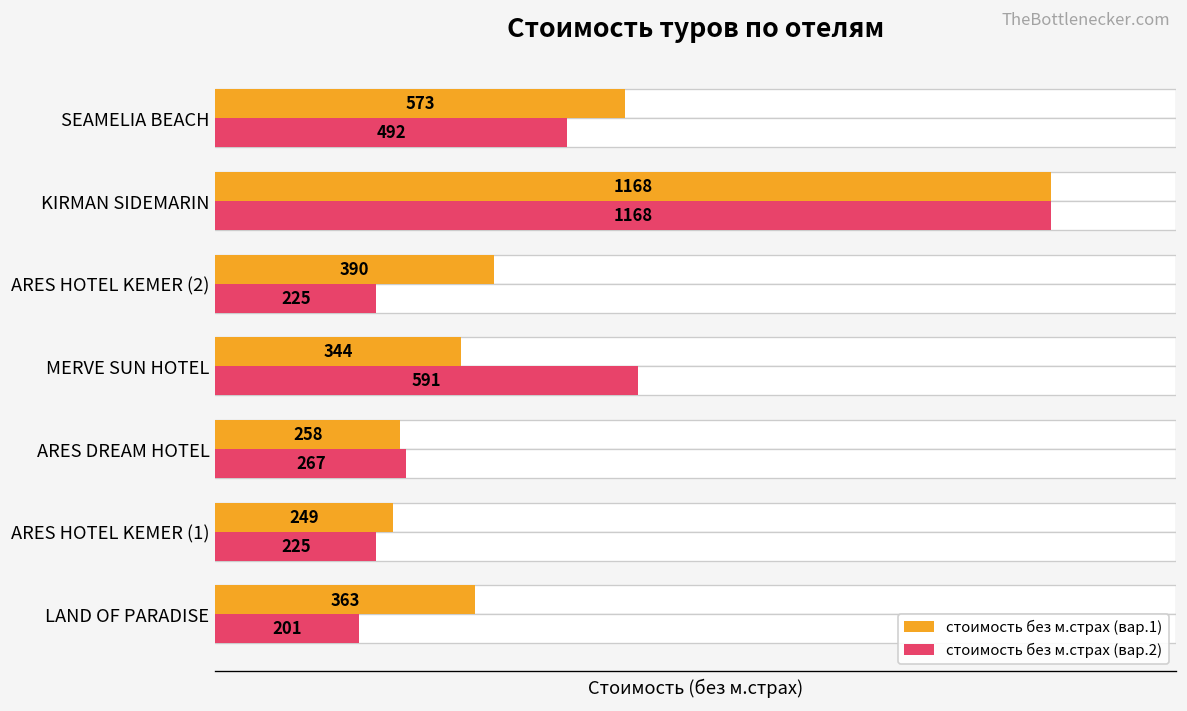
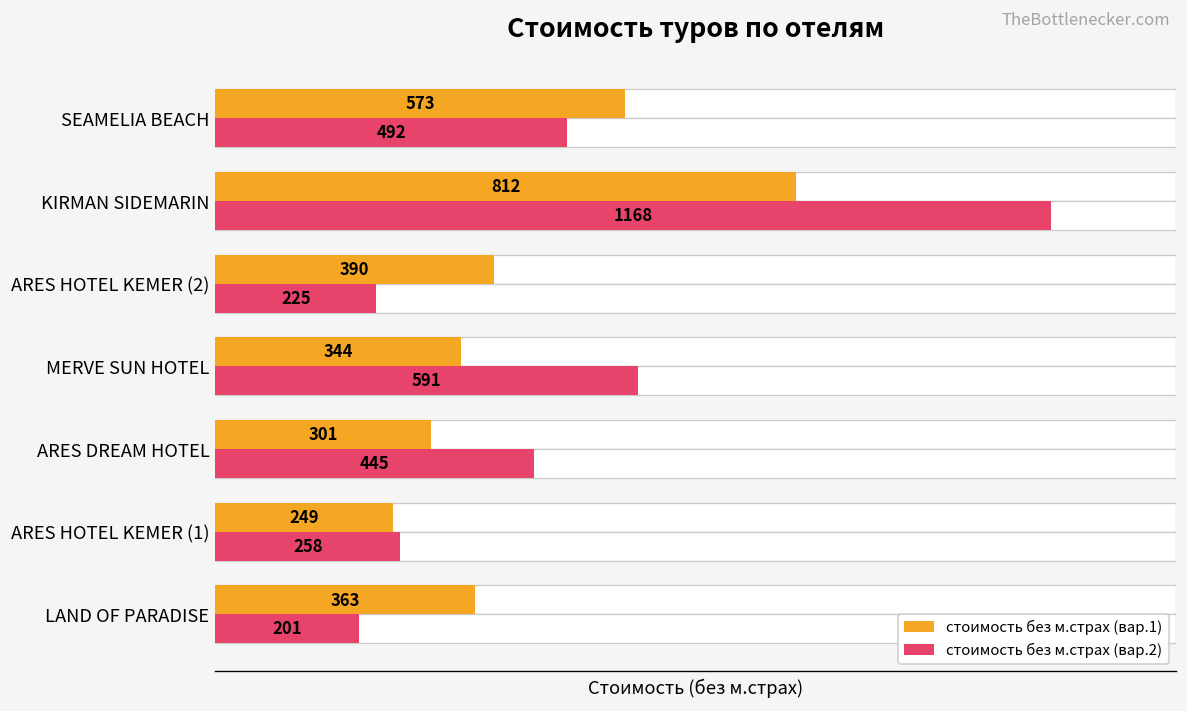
стоимость без м.страх (вар.1), KIRMAN SIDEMARIN: 1168 -> 812
стоимость без м.страх (вар.1), ARES DREAM HOTEL: 258 -> 301
стоимость без м.страх (вар.2), ARES DREAM HOTEL: 267 -> 445
стоимость без м.страх (вар.2), ARES HOTEL KEMER (1): 225 -> 258
